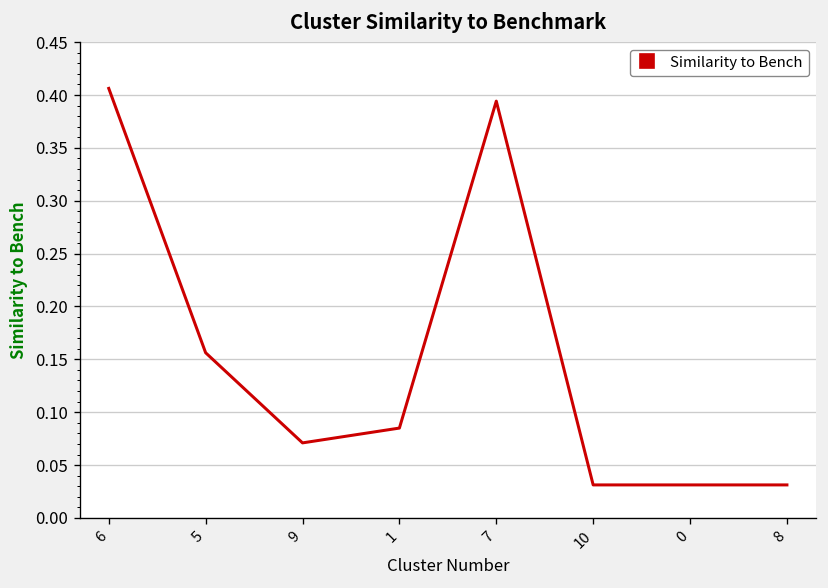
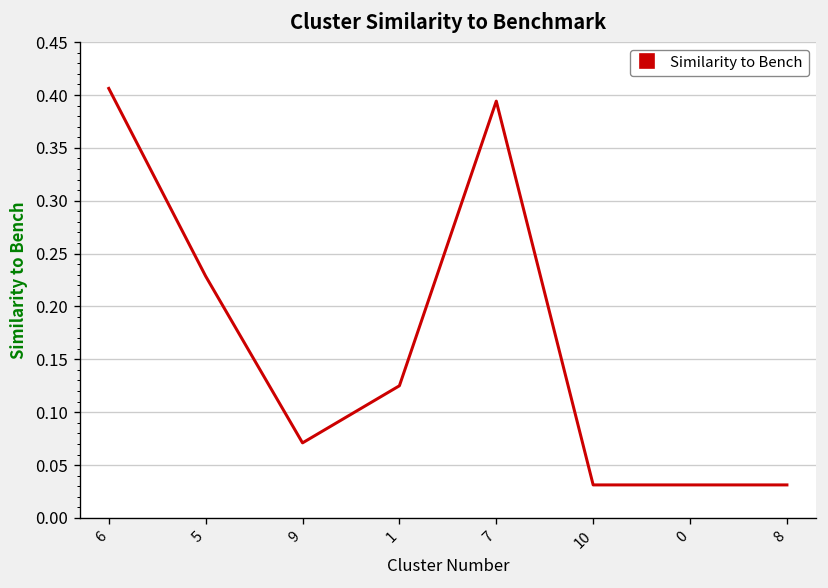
5: 0.16 -> 0.23
1: 0.09 -> 0.13
